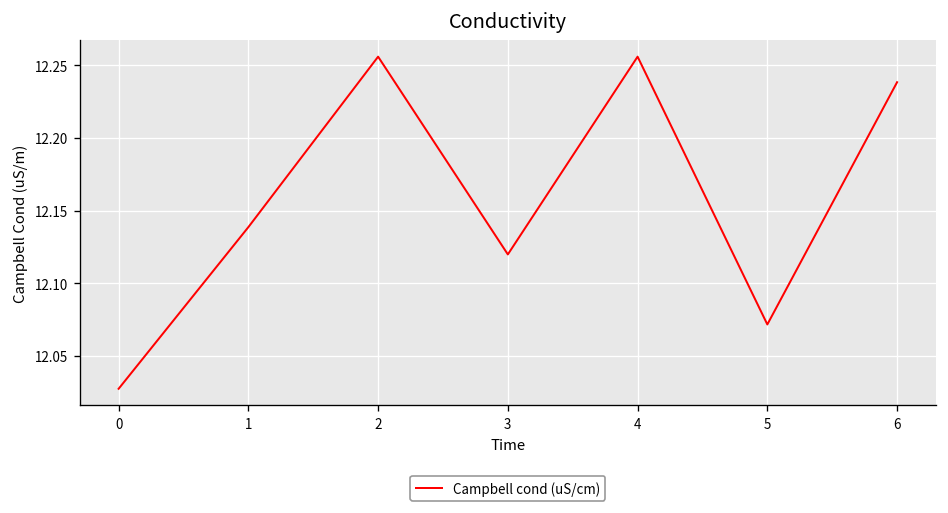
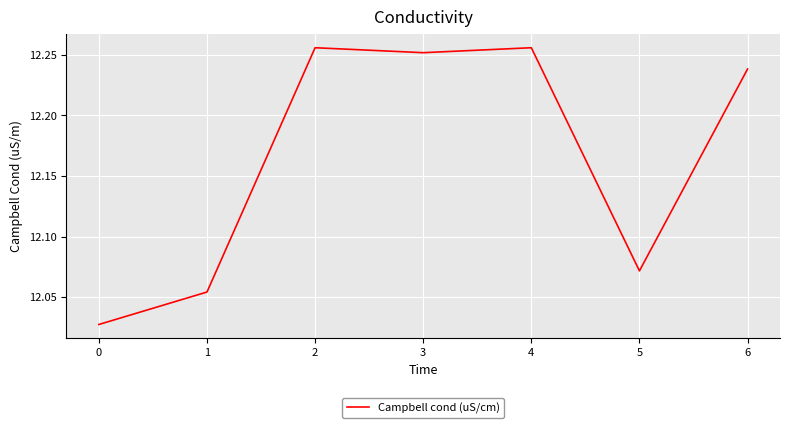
1: 12.139 -> 12.054
3: 12.120 -> 12.252
